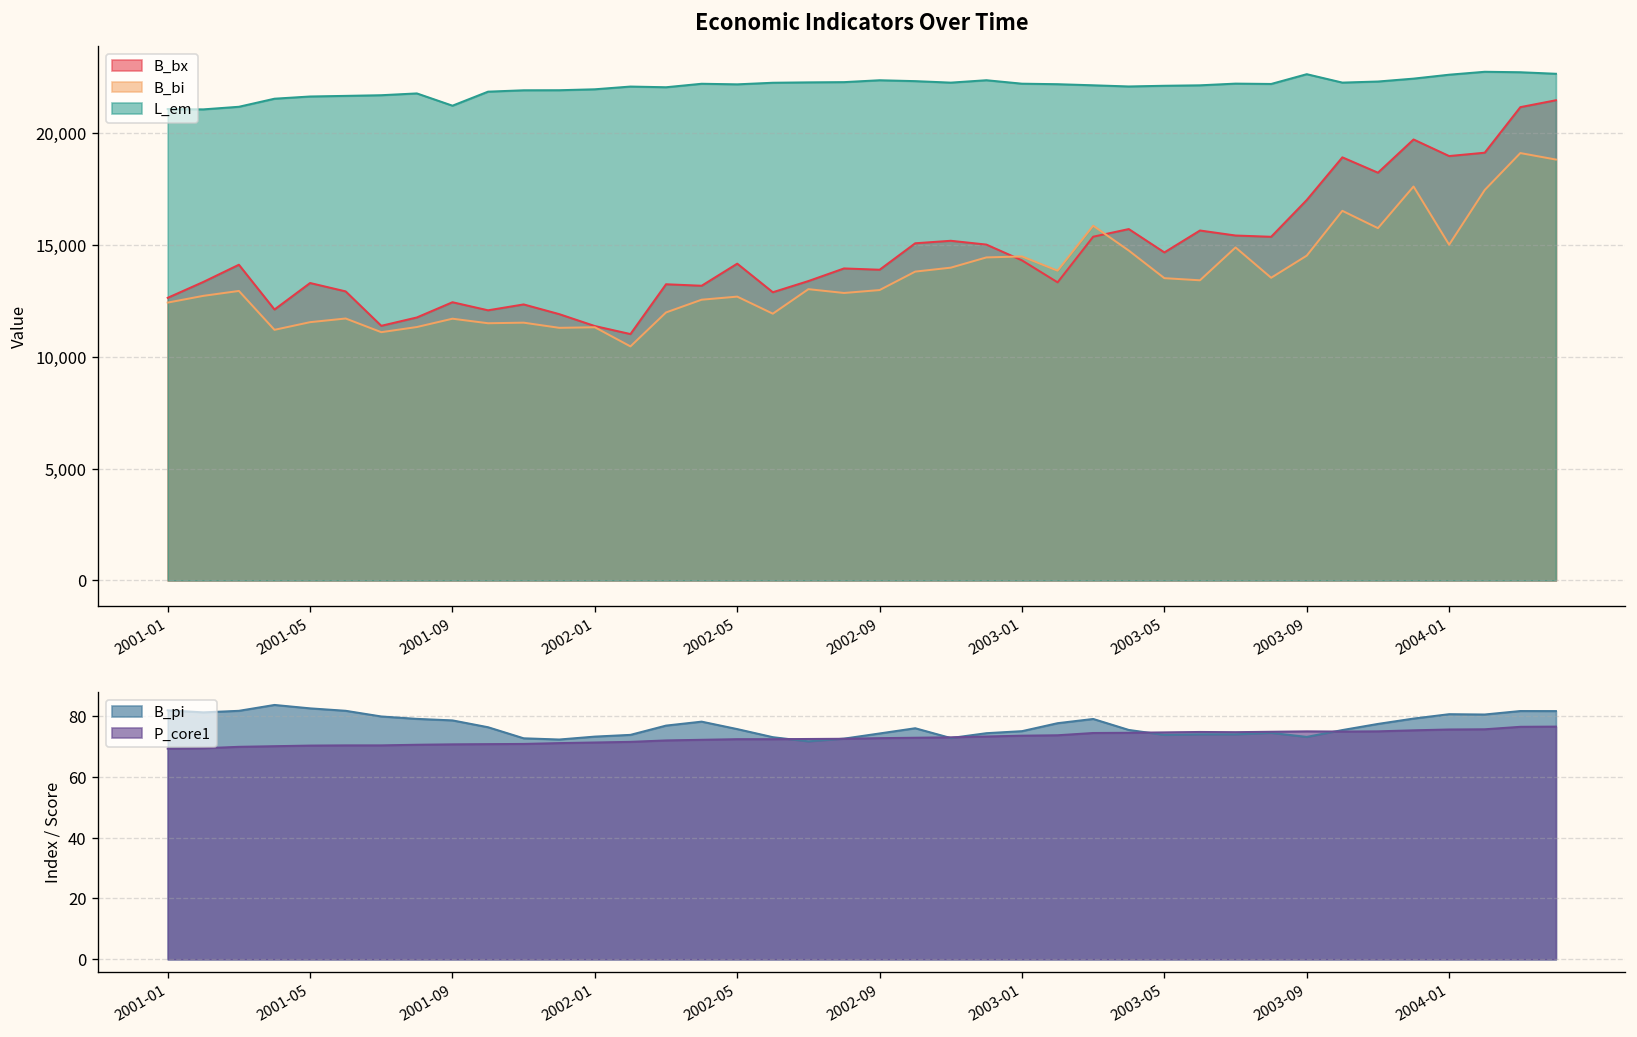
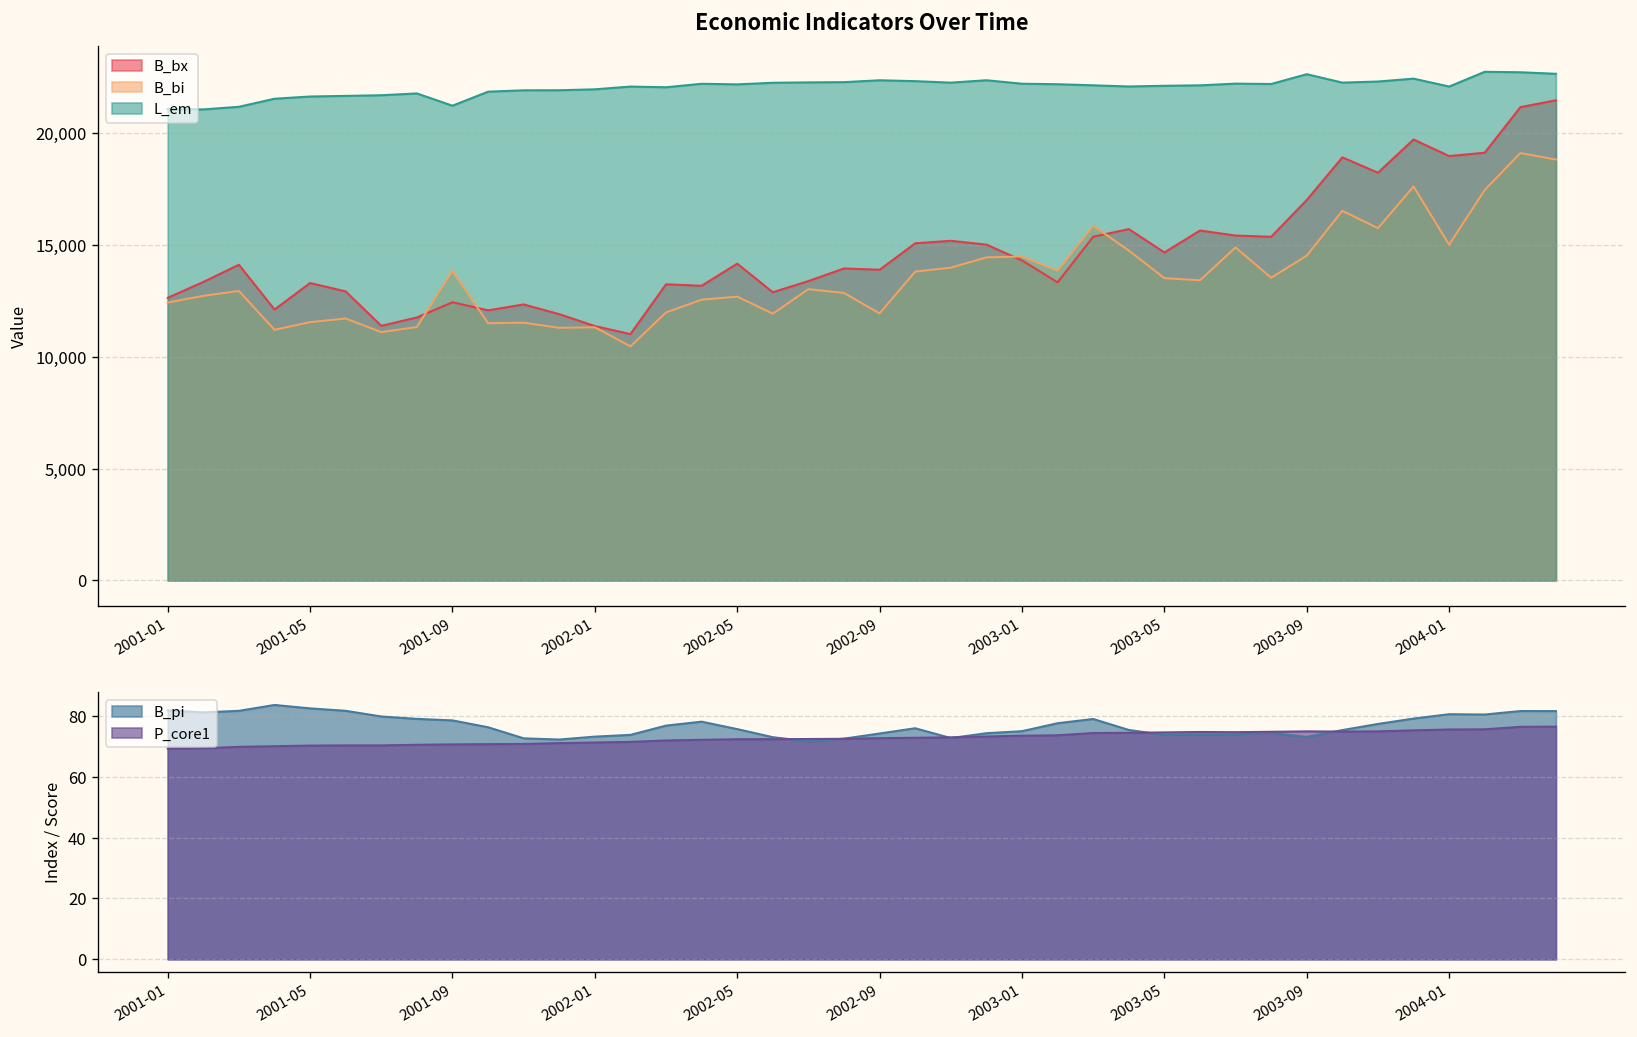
Economic Indicators Over Time, B_bi, 2001-09: 11,700 -> 13,800
Economic Indicators Over Time, B_bi, 2002-09: 13,000 -> 11,900
Economic Indicators Over Time, L_em, 2004-01: 22,600 -> 22,100
